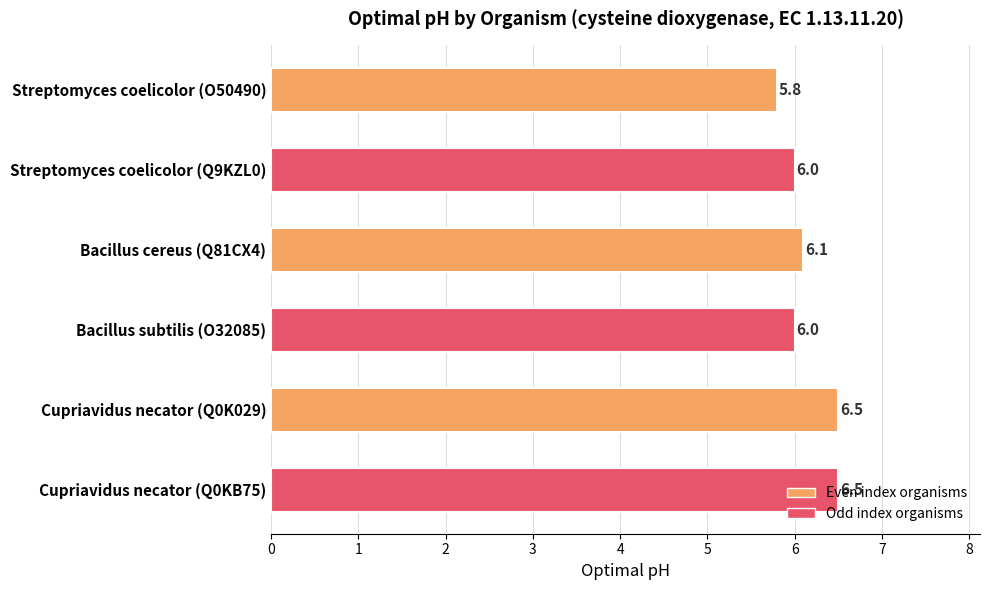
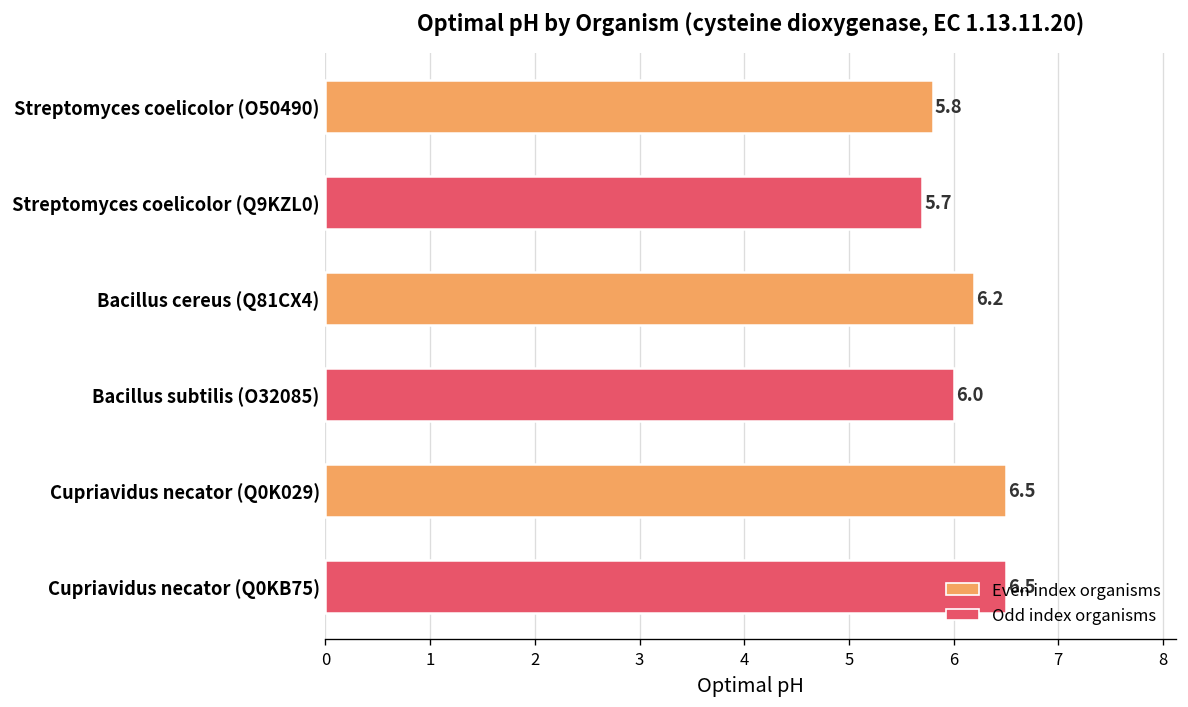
Streptomyces coelicolor (Q9KZL0): 6.0 -> 5.7
Bacillus cereus (Q81CX4): 6.1 -> 6.2
